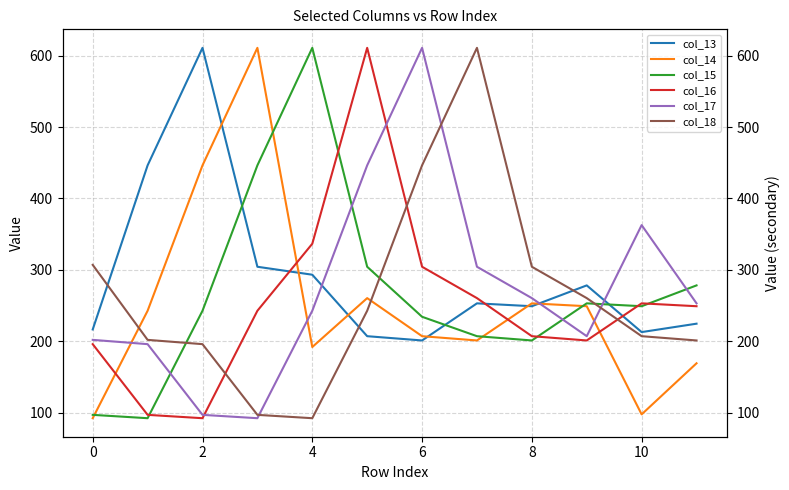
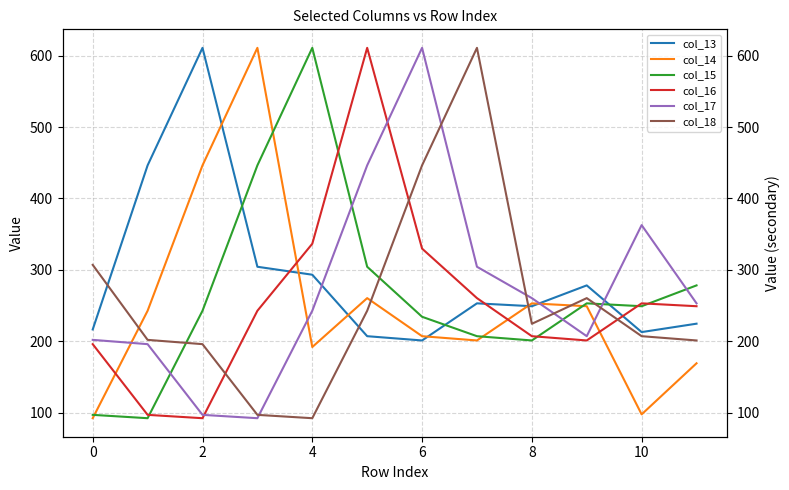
col_16, 6: 300 -> 330
col_18, 8: 300 -> 220
